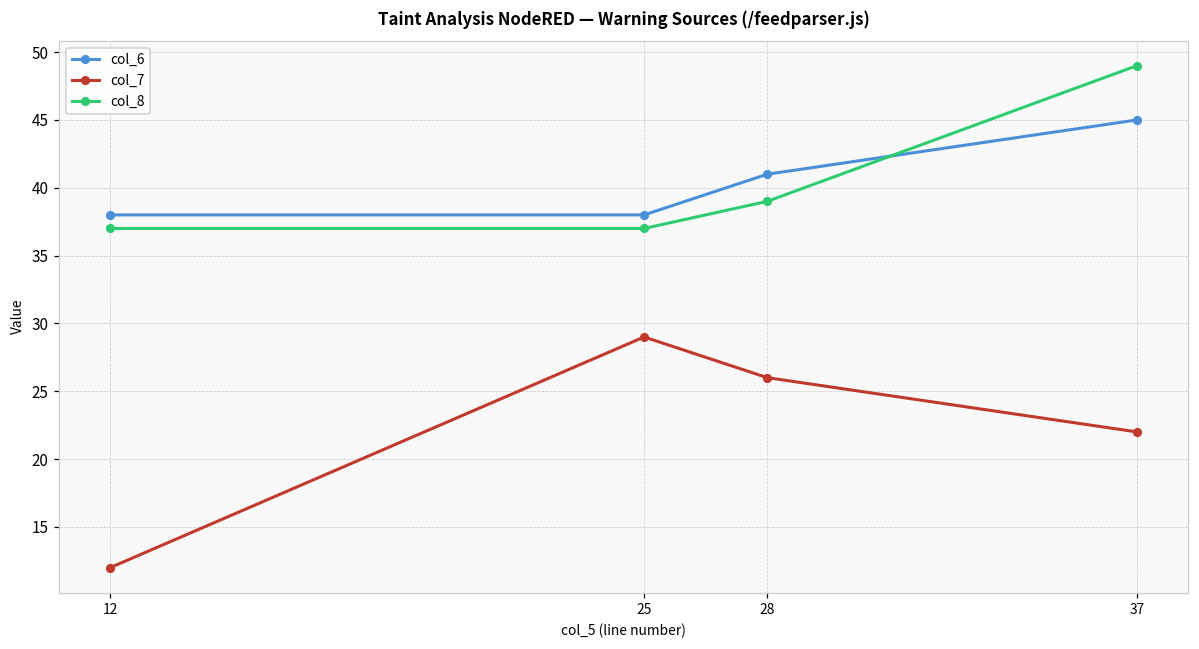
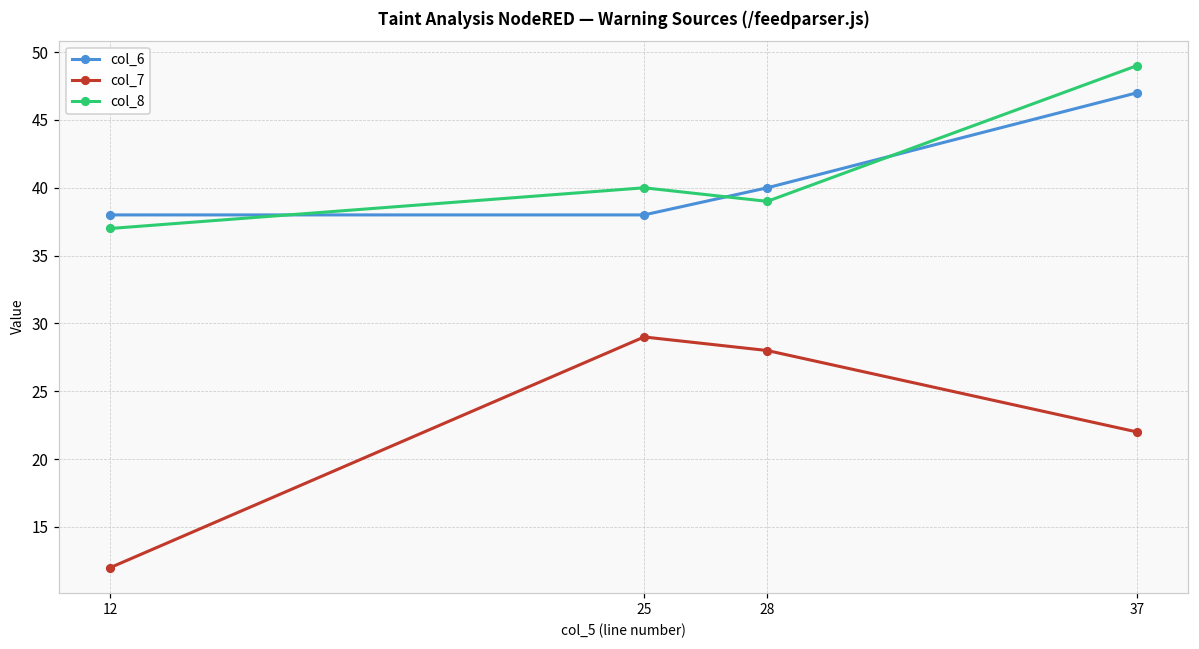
col_8, 25: 37 -> 40
col_6, 28: 41 -> 40
col_7, 28: 26 -> 28
col_6, 37: 45 -> 47
